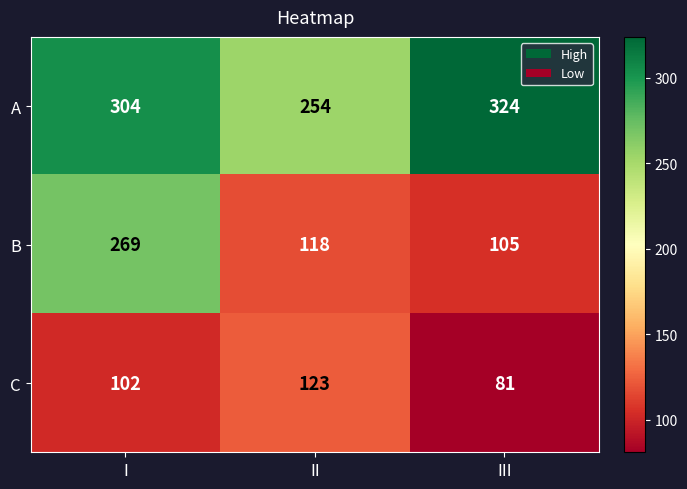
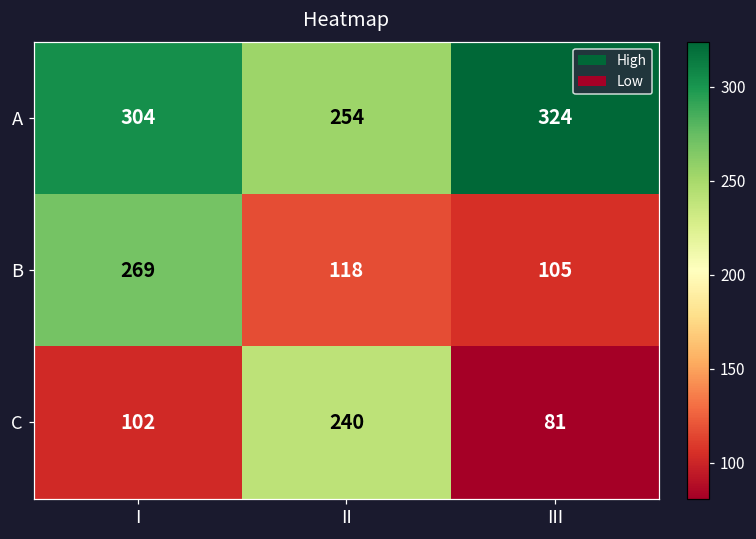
C, II: 123 -> 240
